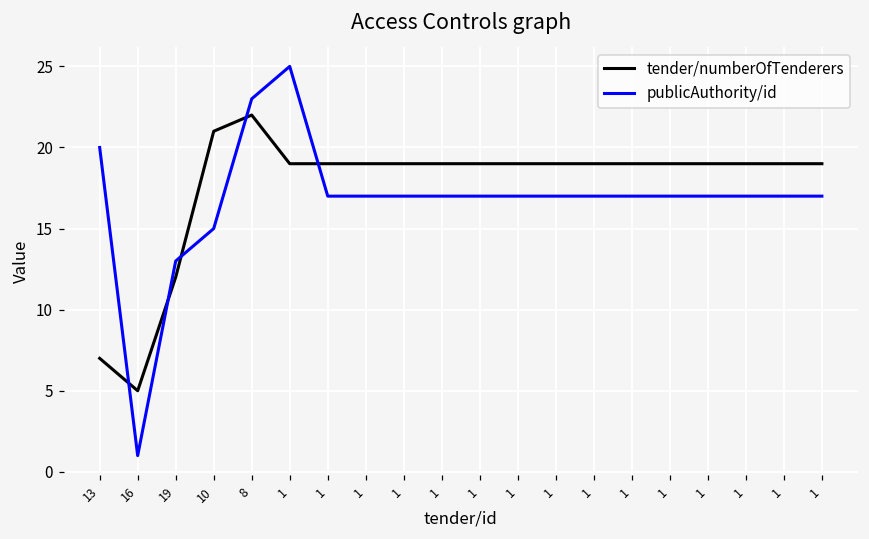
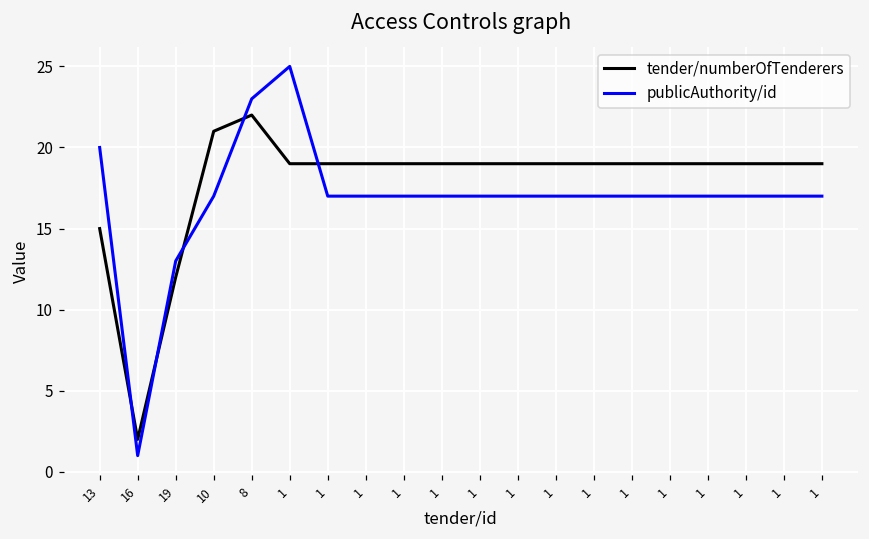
tender/numberOfTenderers, 13: 7 -> 15
tender/numberOfTenderers, 16: 5 -> 2
publicAuthority/id, 10: 15 -> 17
